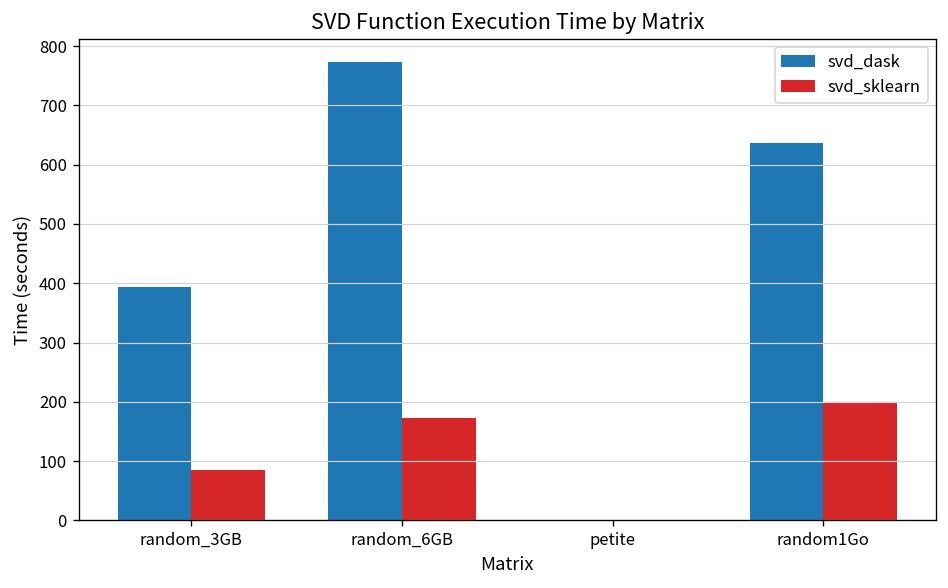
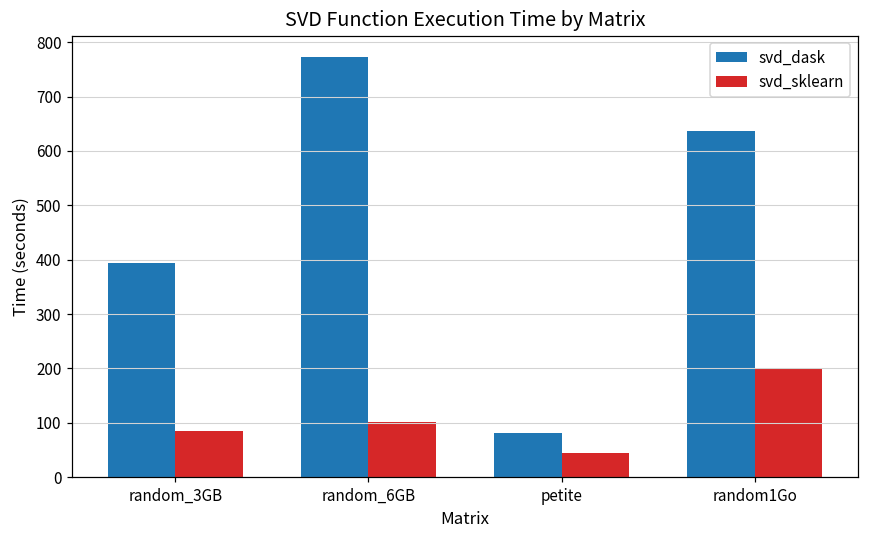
svd_sklearn, random_6GB: 170 -> 100
svd_dask, petite: 0 -> 80
svd_sklearn, petite: 0 -> 40
